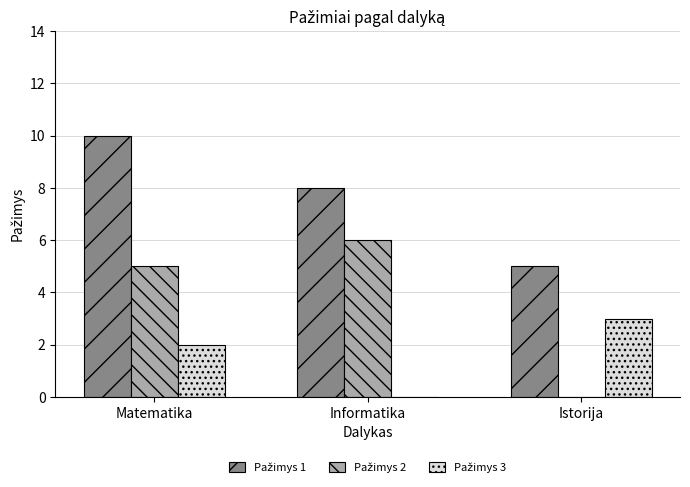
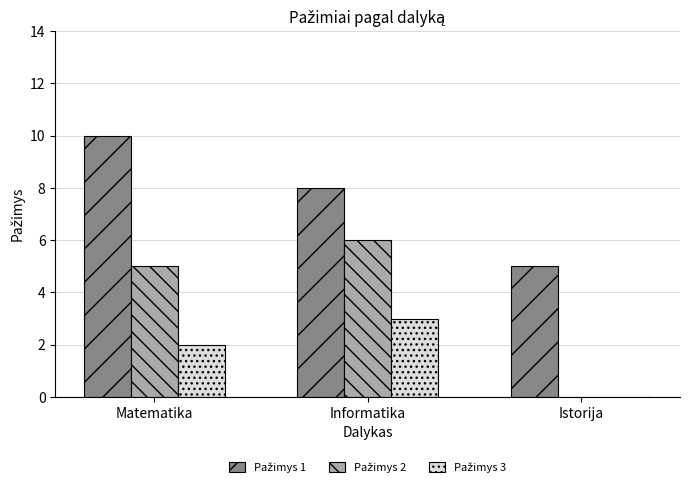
Pažimys 3, Informatika: 0 -> 3
Pažimys 3, Istorija: 3 -> 0
